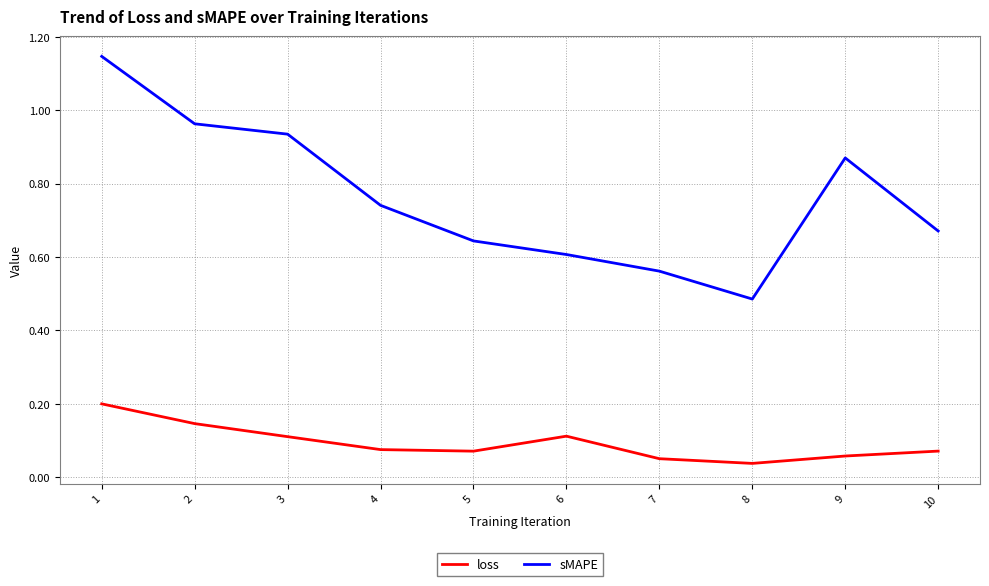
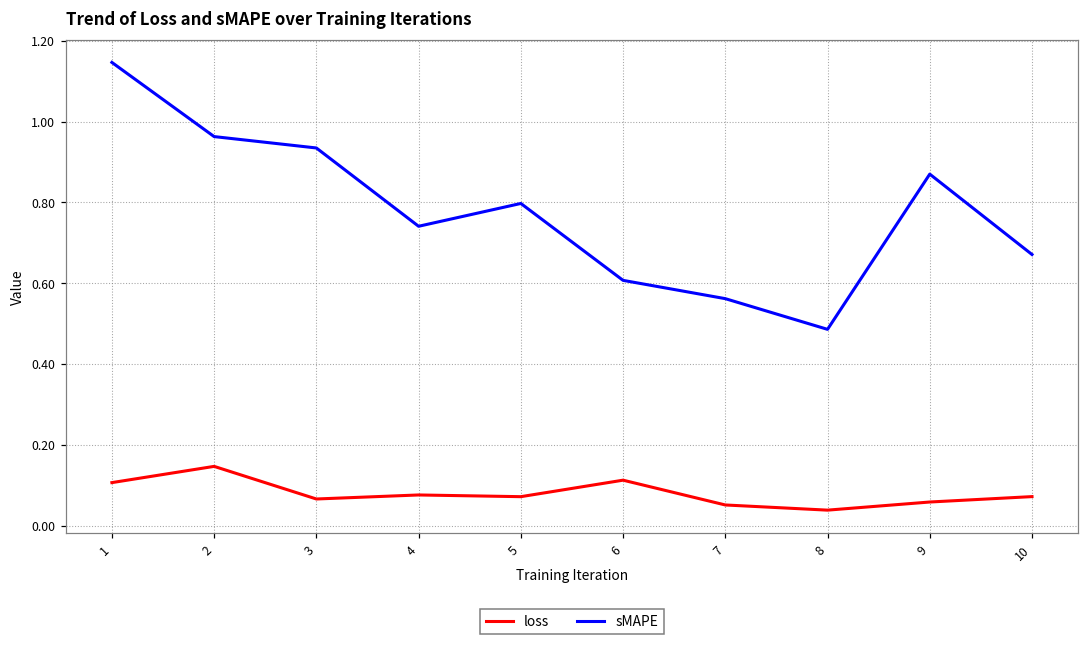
loss, 1: 0.20 -> 0.11
loss, 3: 0.11 -> 0.07
sMAPE, 5: 0.64 -> 0.80
